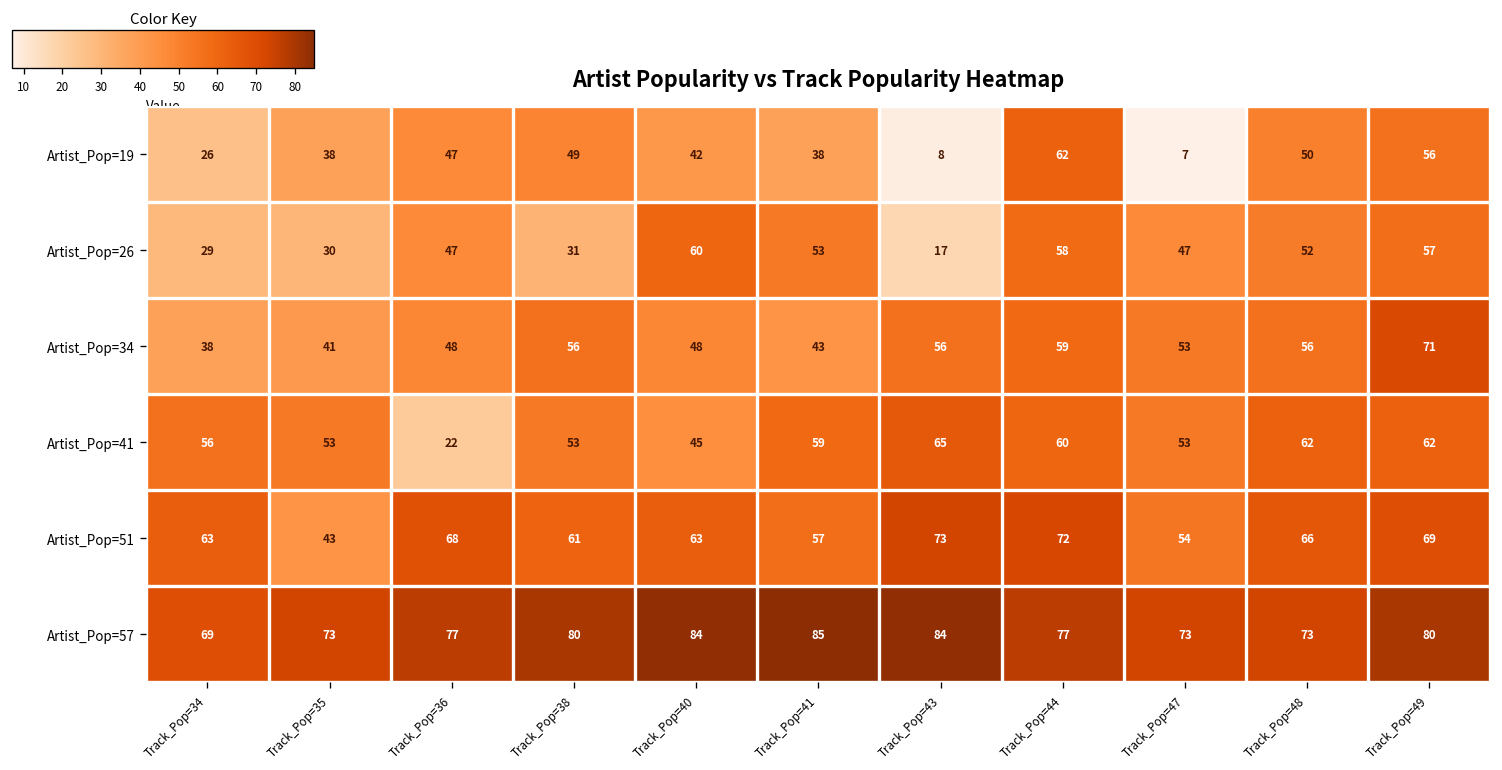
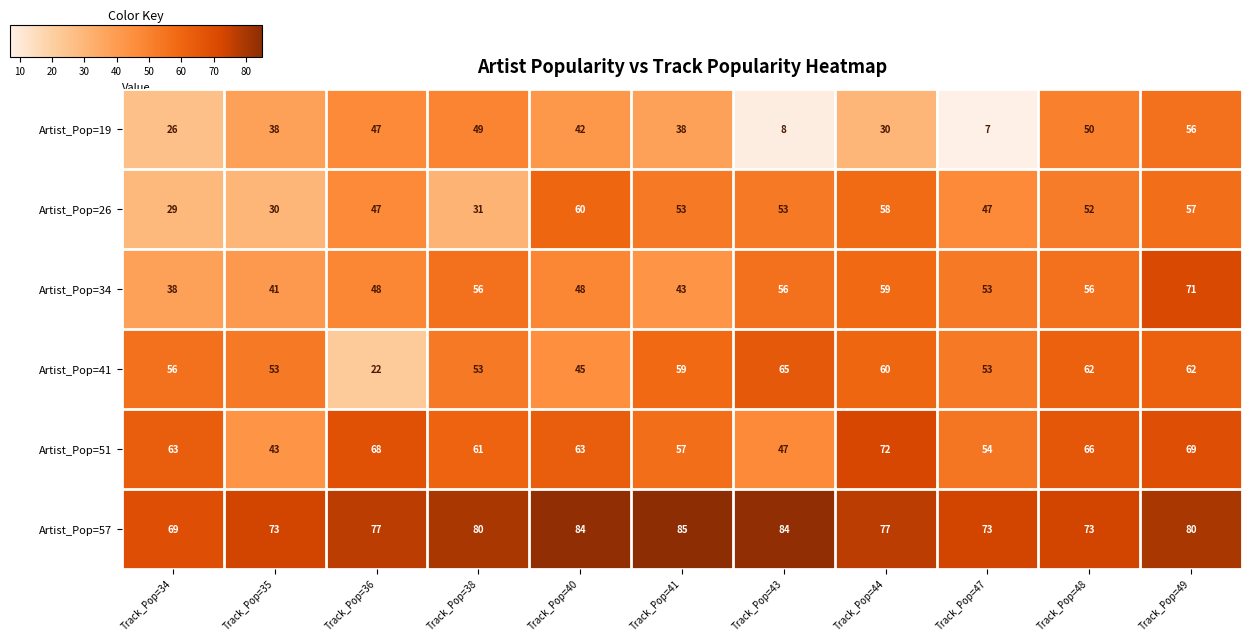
Artist_Pop=19, Track_Pop=44: 62 -> 30
Artist_Pop=26, Track_Pop=43: 17 -> 53
Artist_Pop=51, Track_Pop=43: 73 -> 47
